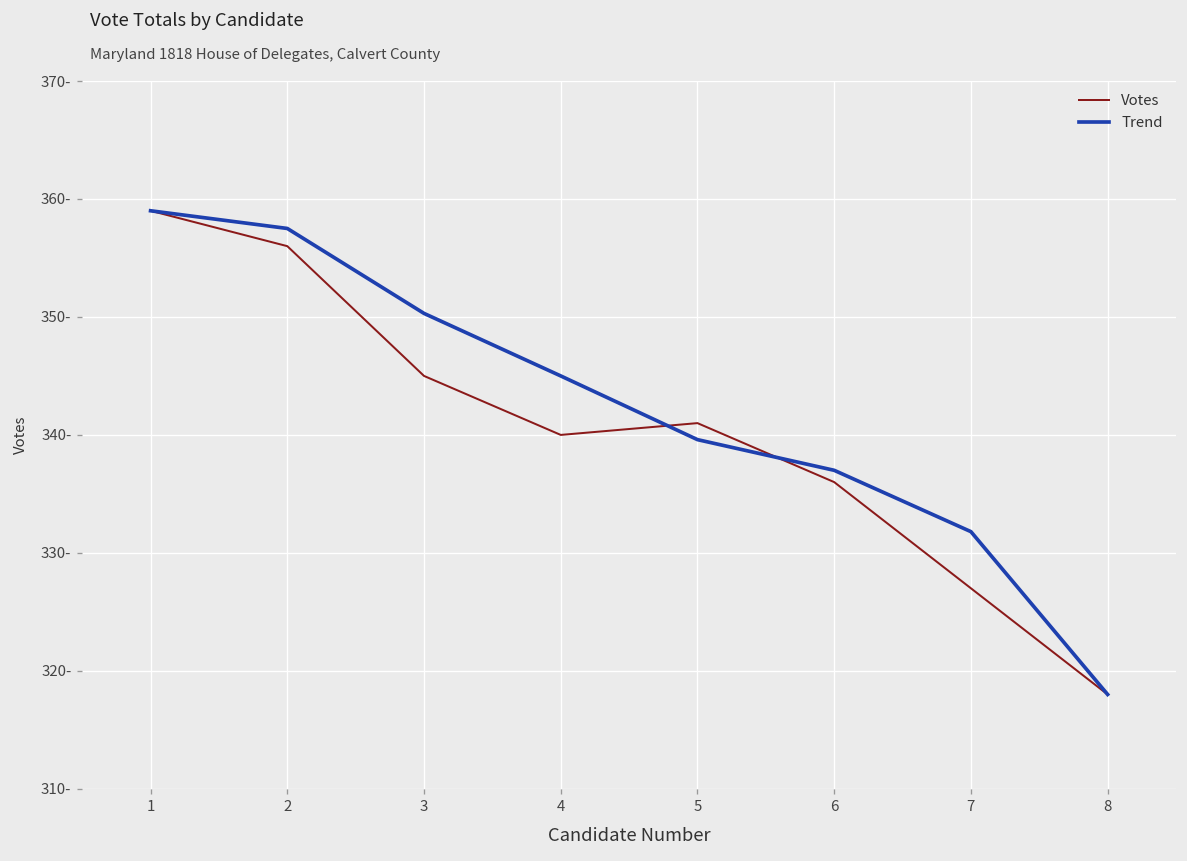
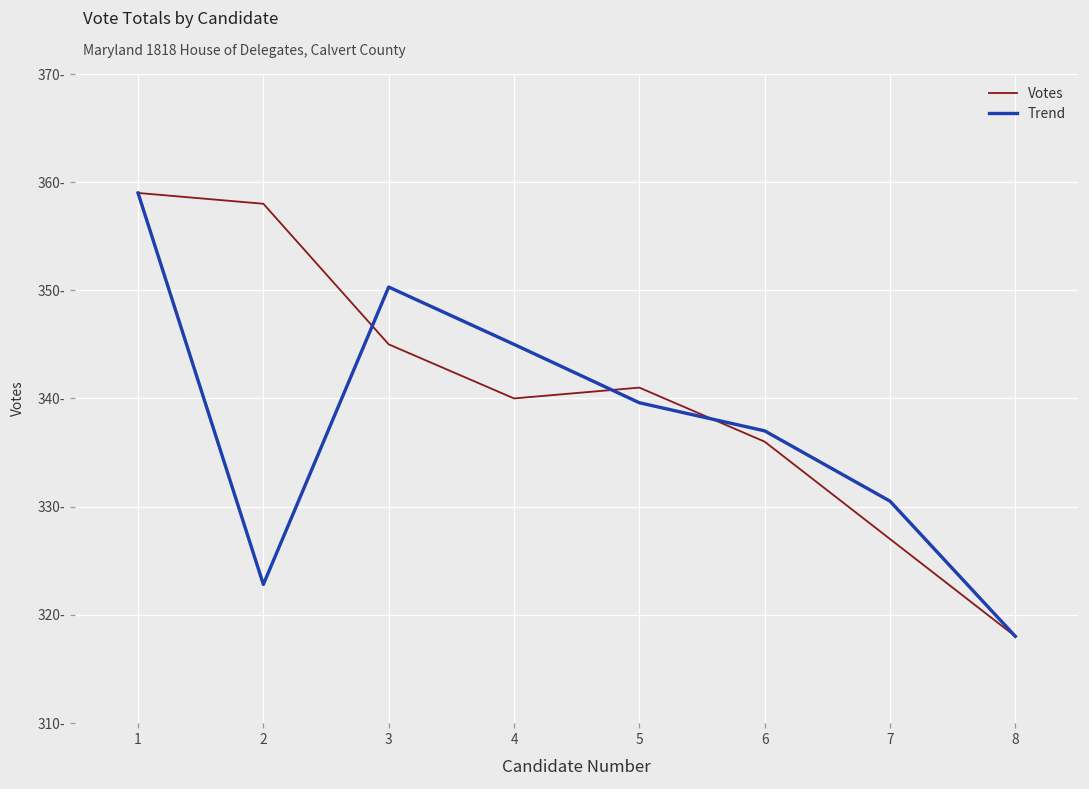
Votes, 2: 356- -> 358-
Trend, 2: 358- -> 323-
Trend, 7: 332- -> 331-
